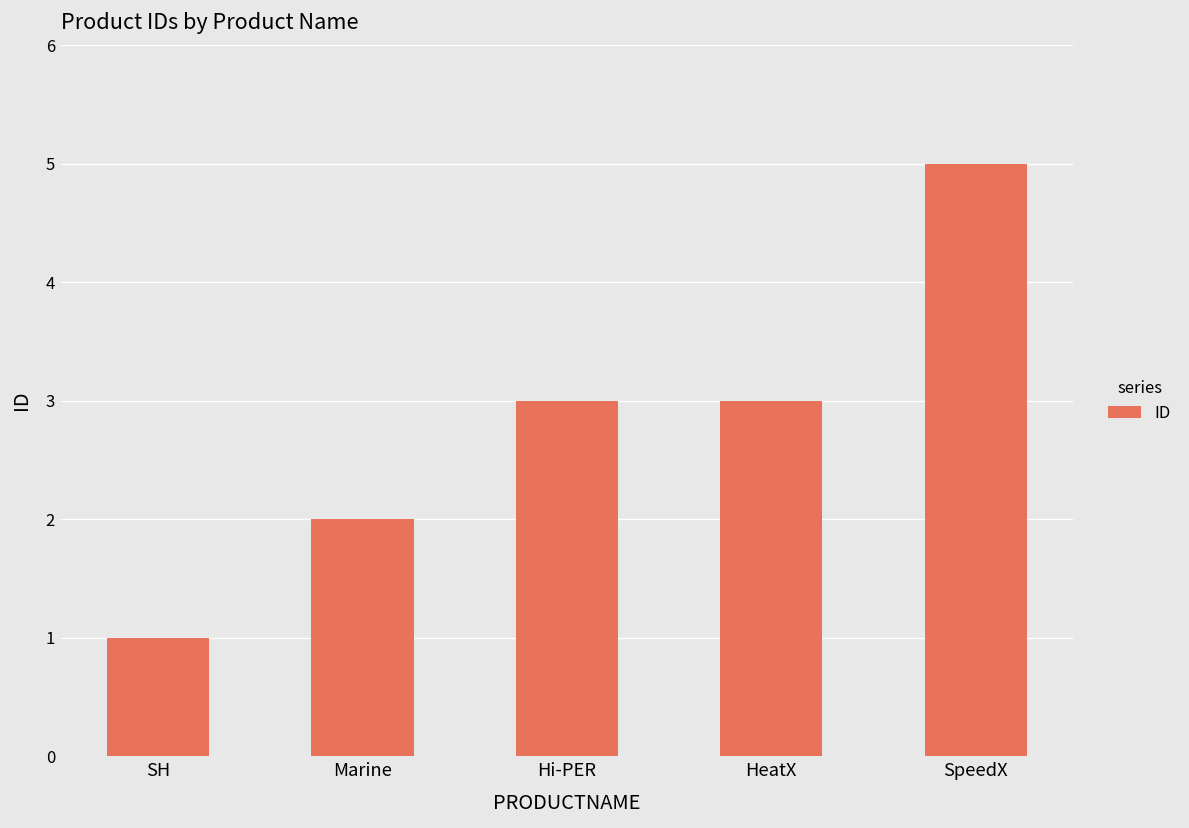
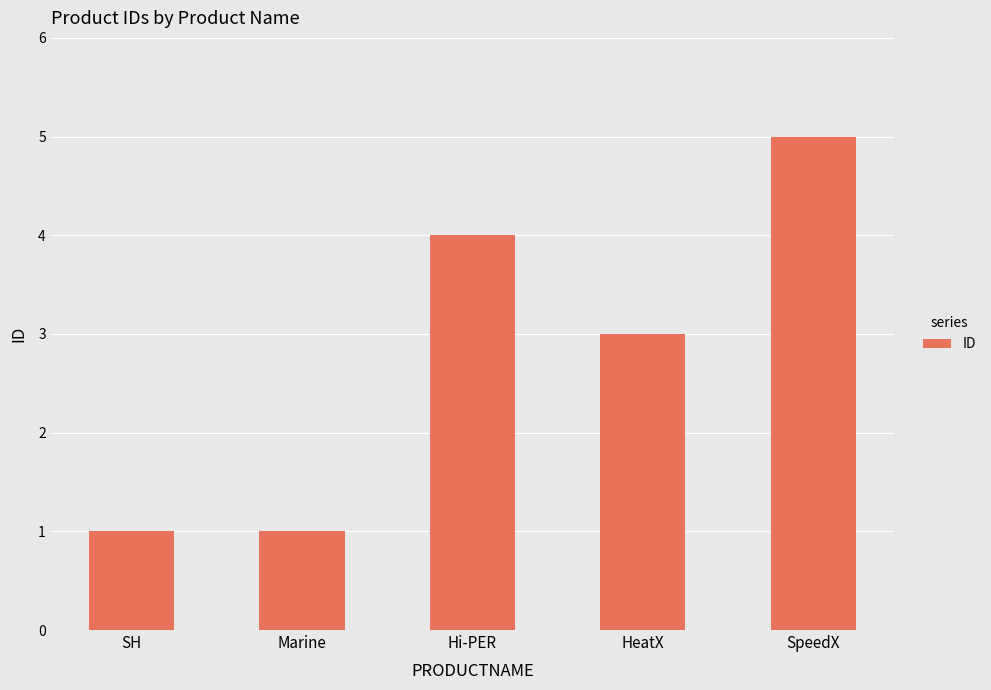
Marine: 2 -> 1
Hi-PER: 3 -> 4
